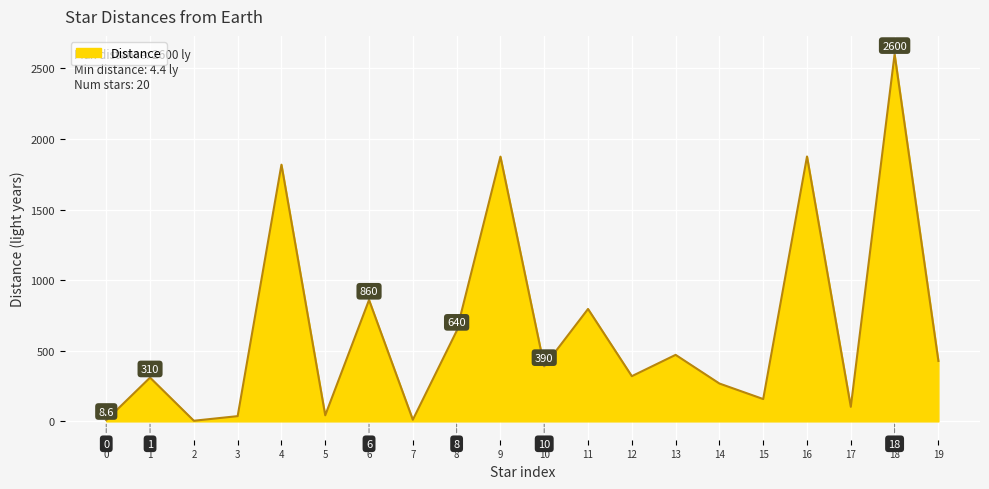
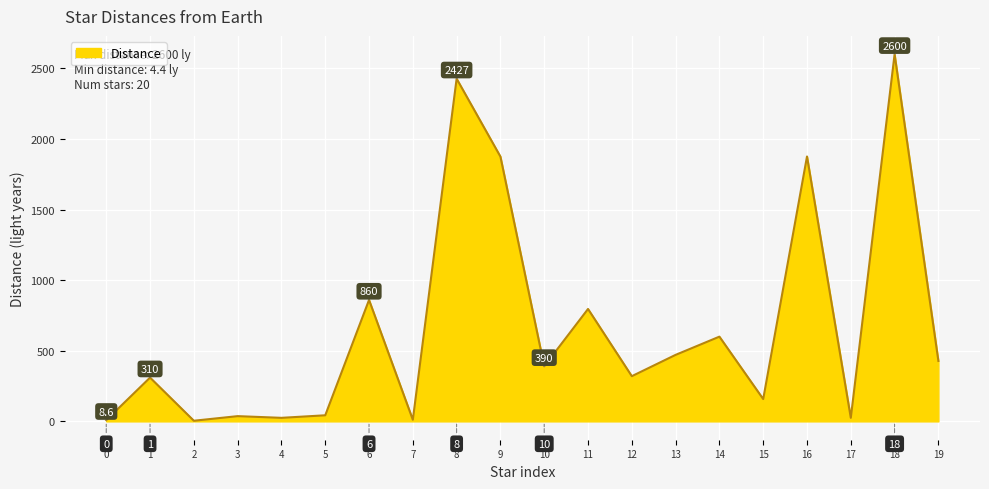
4: 1820 -> 30
8: 640 -> 2427
14: 270 -> 600
17: 100 -> 30
